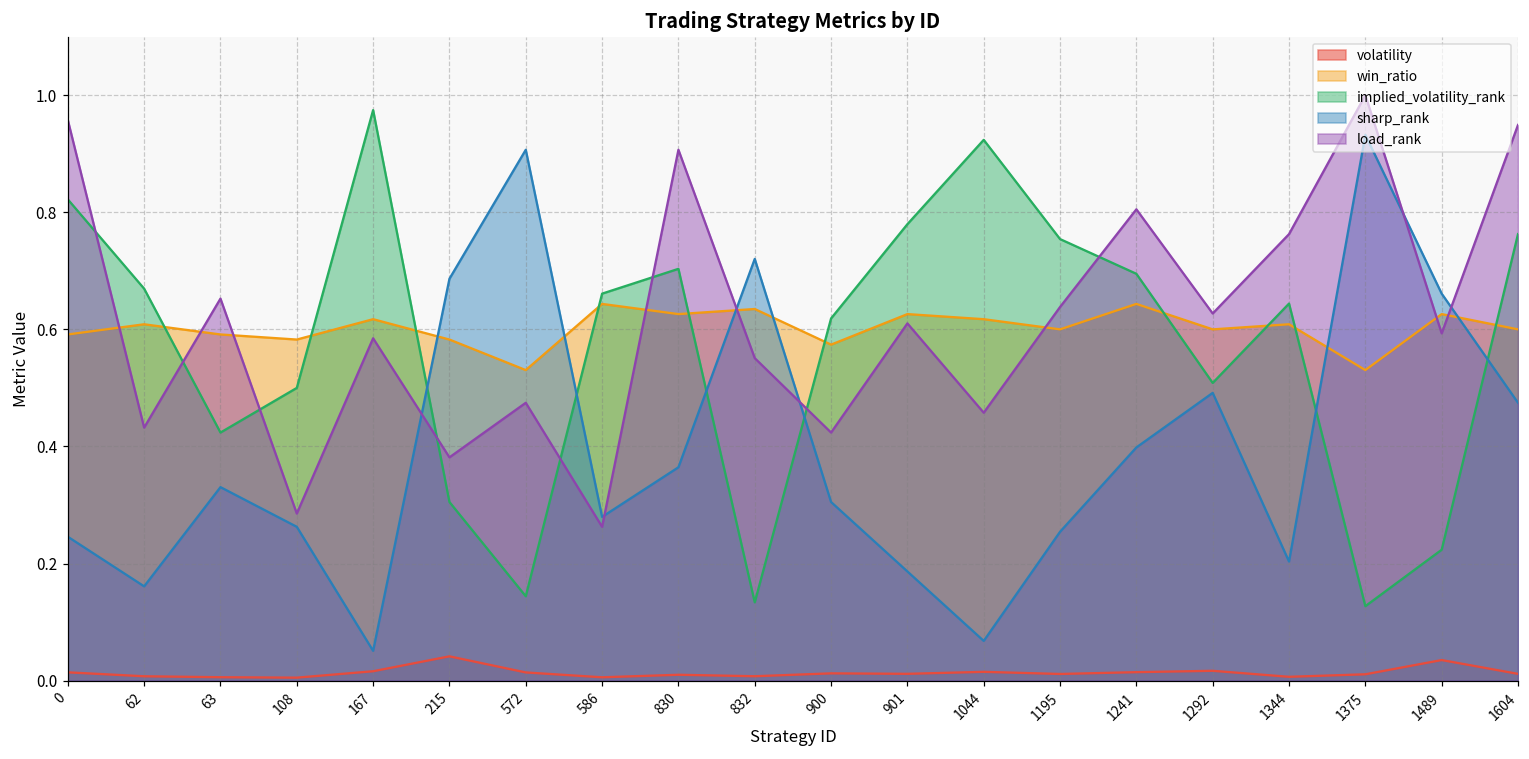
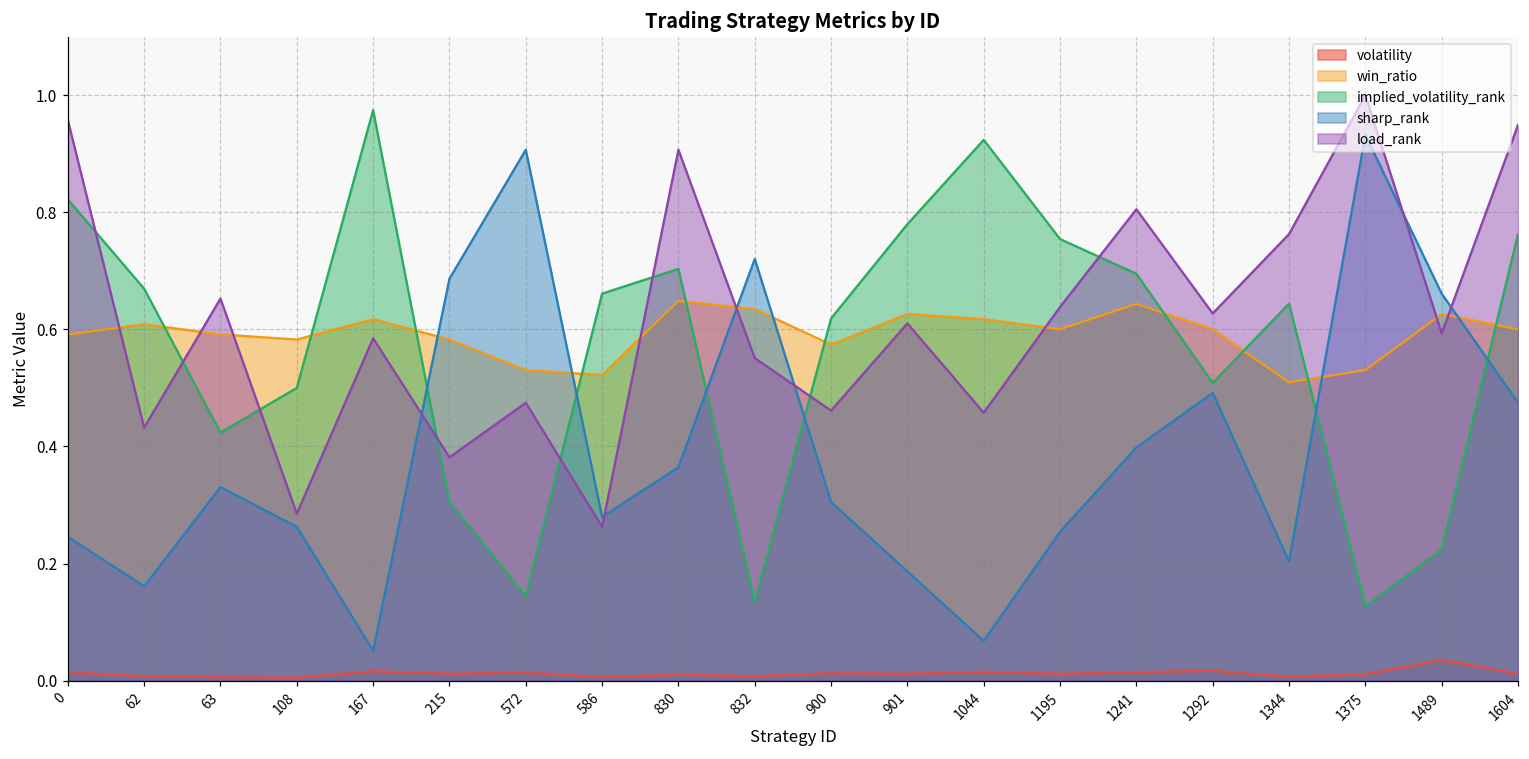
volatility, 215: 0.04 -> 0.01
win_ratio, 586: 0.64 -> 0.52
win_ratio, 830: 0.63 -> 0.65
load_rank, 900: 0.42 -> 0.46
win_ratio, 1344: 0.61 -> 0.51
